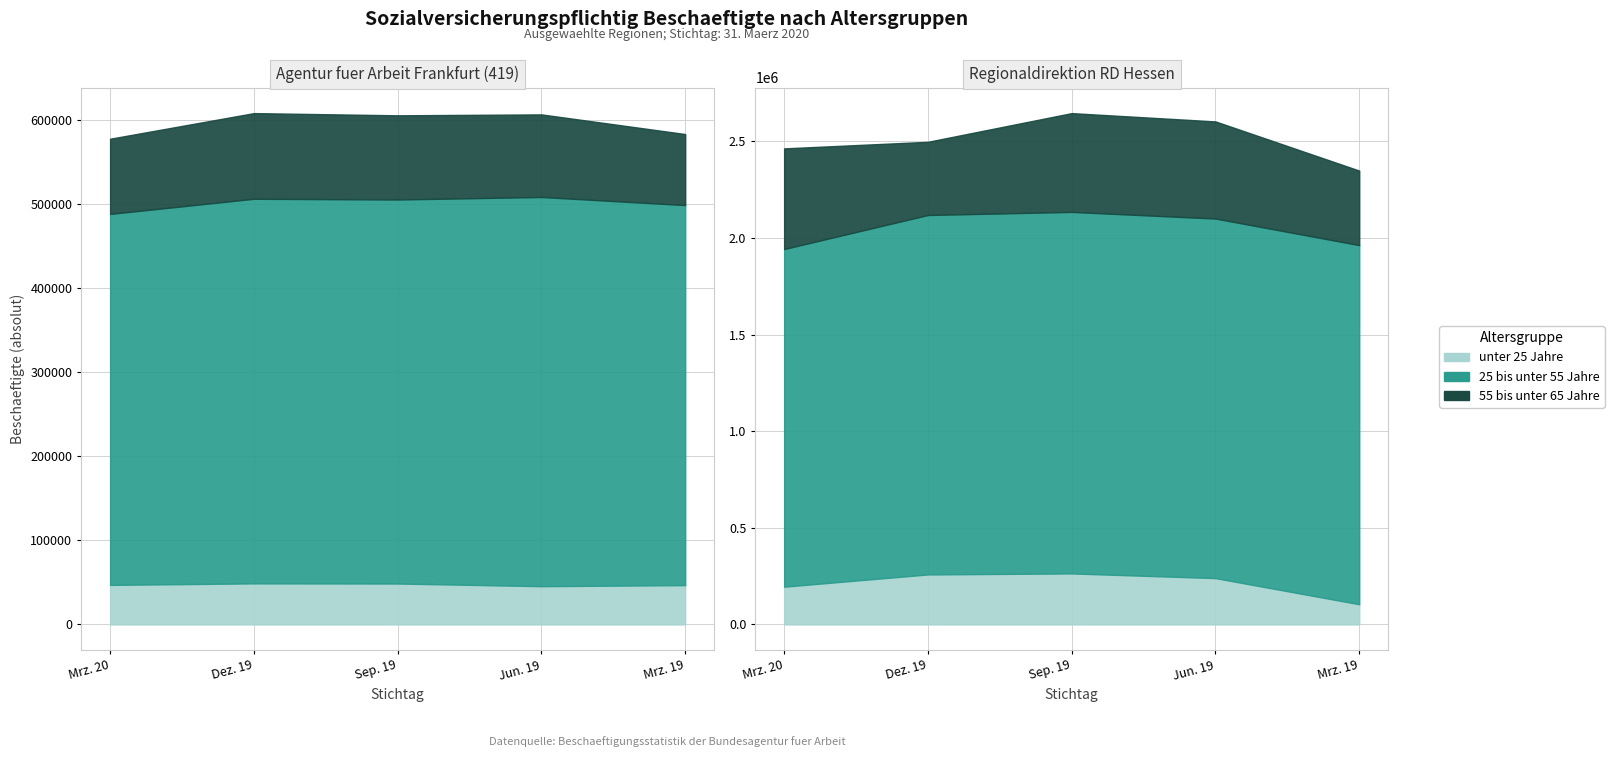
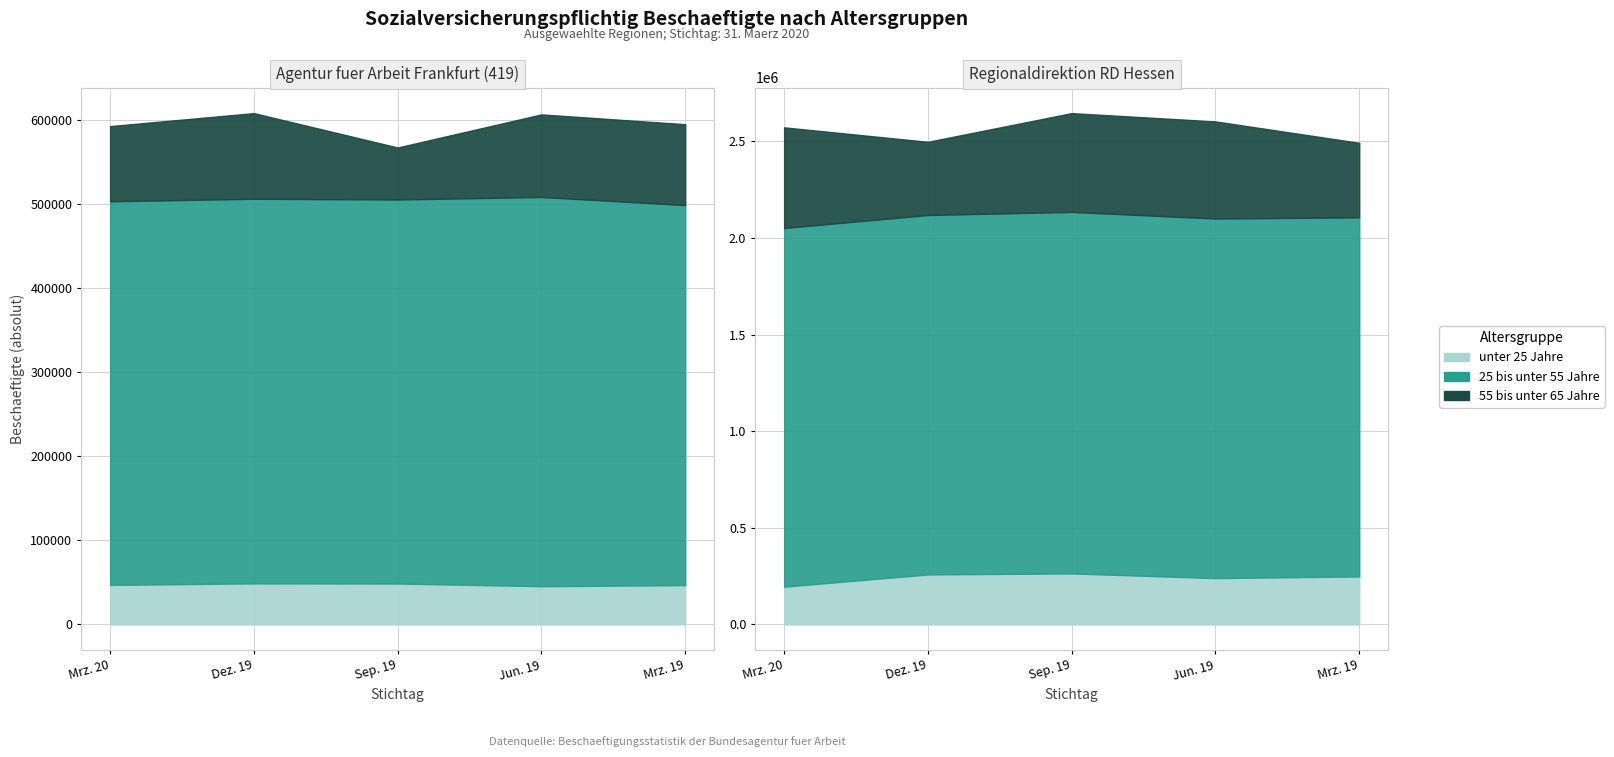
Agentur fuer Arbeit Frankfurt (419), 25 bis unter 55 Jahre, Mrz. 20: 440000 -> 460000
Agentur fuer Arbeit Frankfurt (419), 55 bis unter 65 Jahre, Sep. 19: 100000 -> 60000
Agentur fuer Arbeit Frankfurt (419), 55 bis unter 65 Jahre, Mrz. 19: 80000 -> 100000
Regionaldirektion RD Hessen, 25 bis unter 55 Jahre, Mrz. 20: 1750000 -> 1860000
Regionaldirektion RD Hessen, unter 25 Jahre, Mrz. 19: 100000 -> 250000
